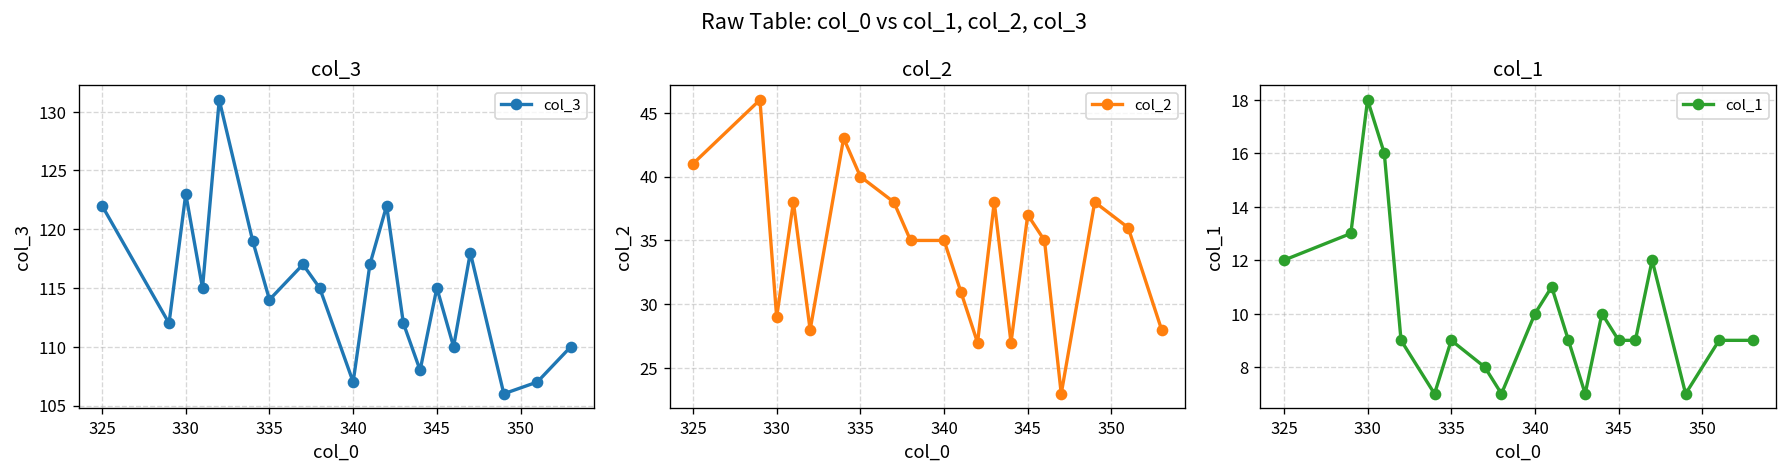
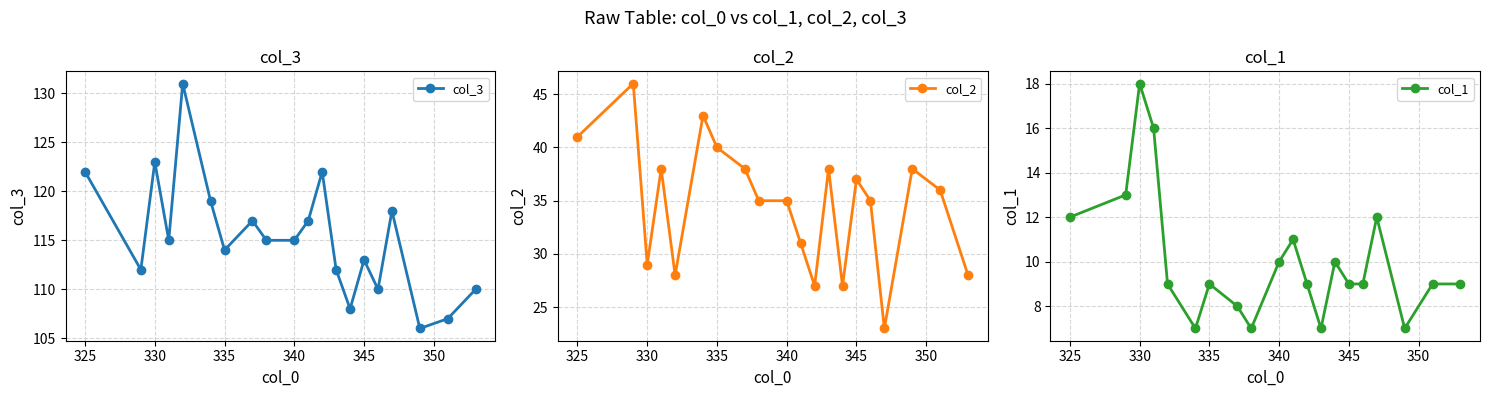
col_3, 340: 107 -> 115
col_3, 345: 115 -> 113
